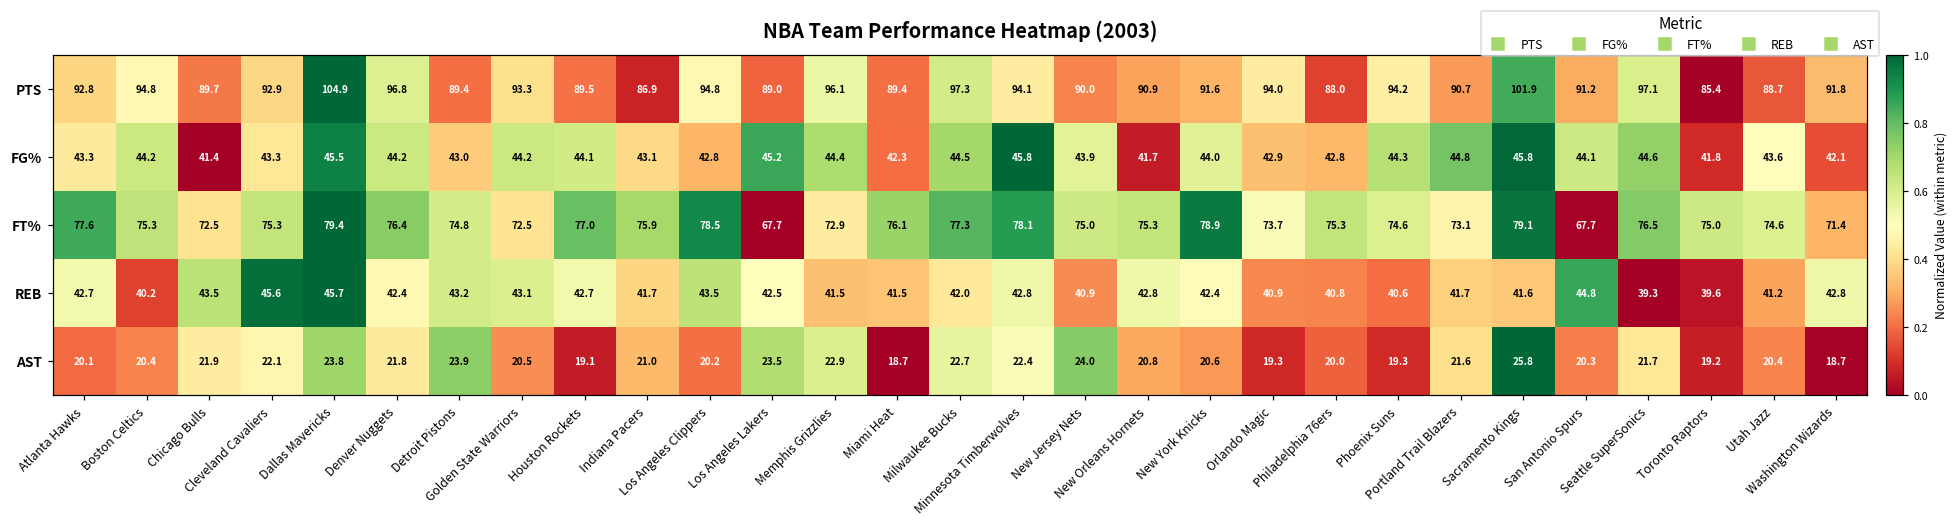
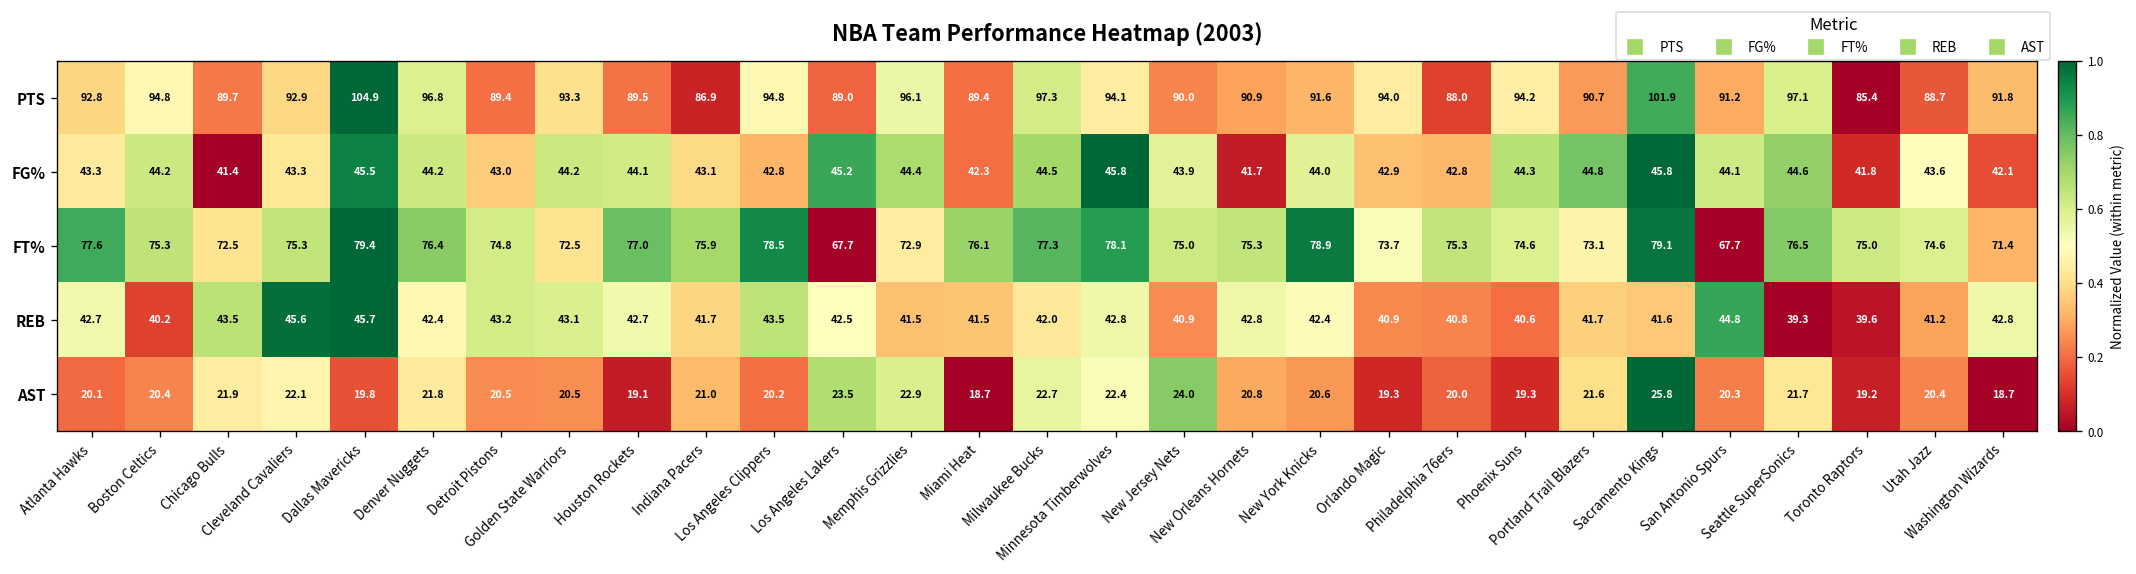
AST, Dallas Mavericks: 23.8 -> 19.8
AST, Detroit Pistons: 23.9 -> 20.5
